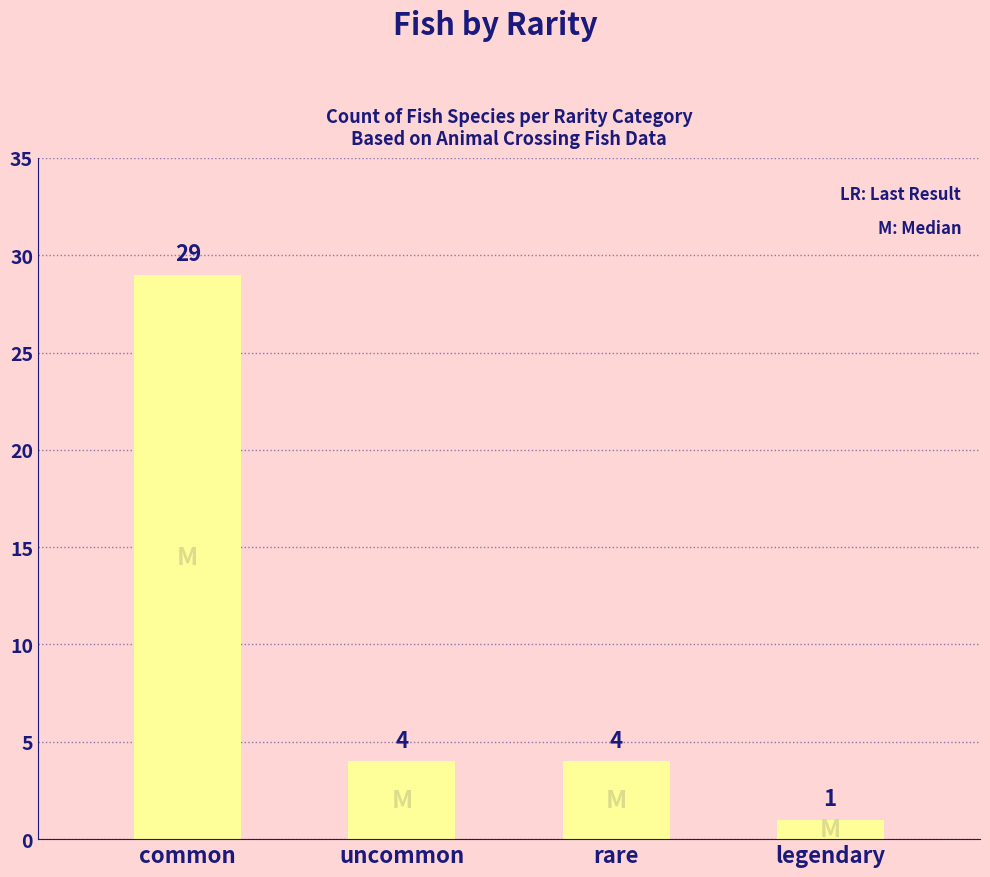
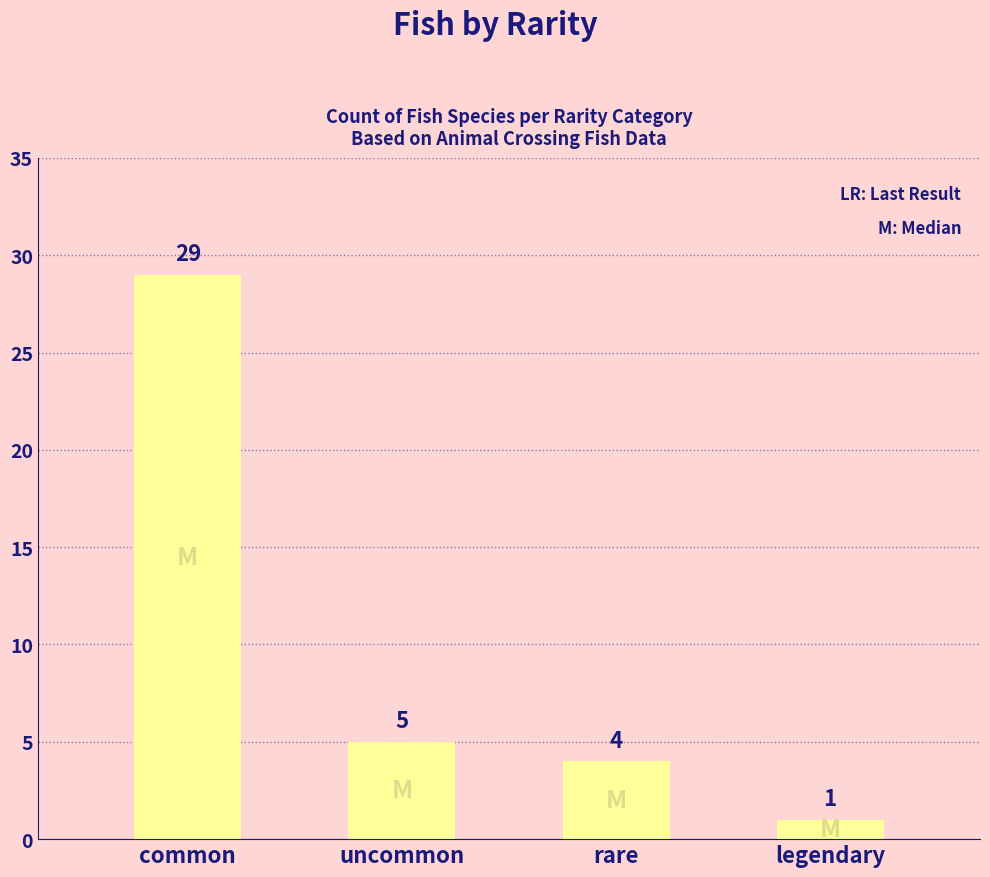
uncommon: 4 -> 5
